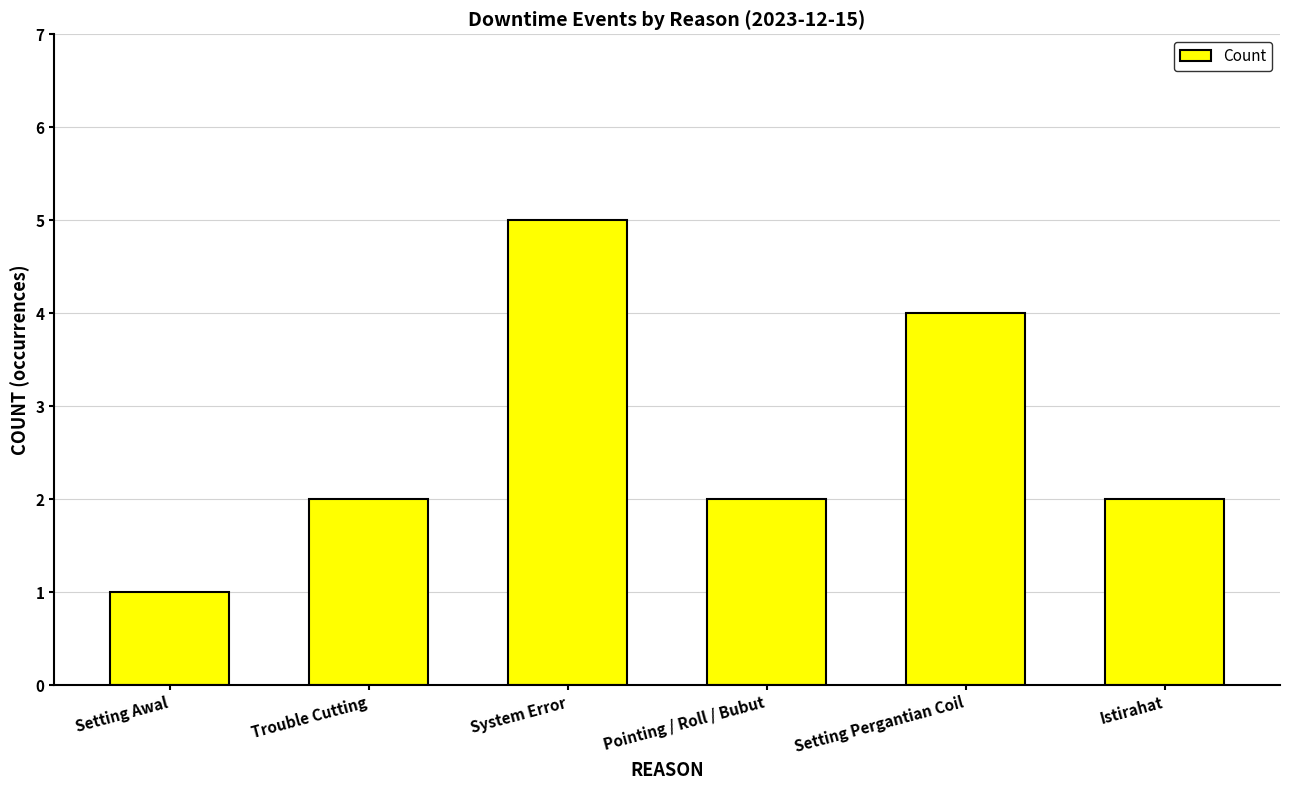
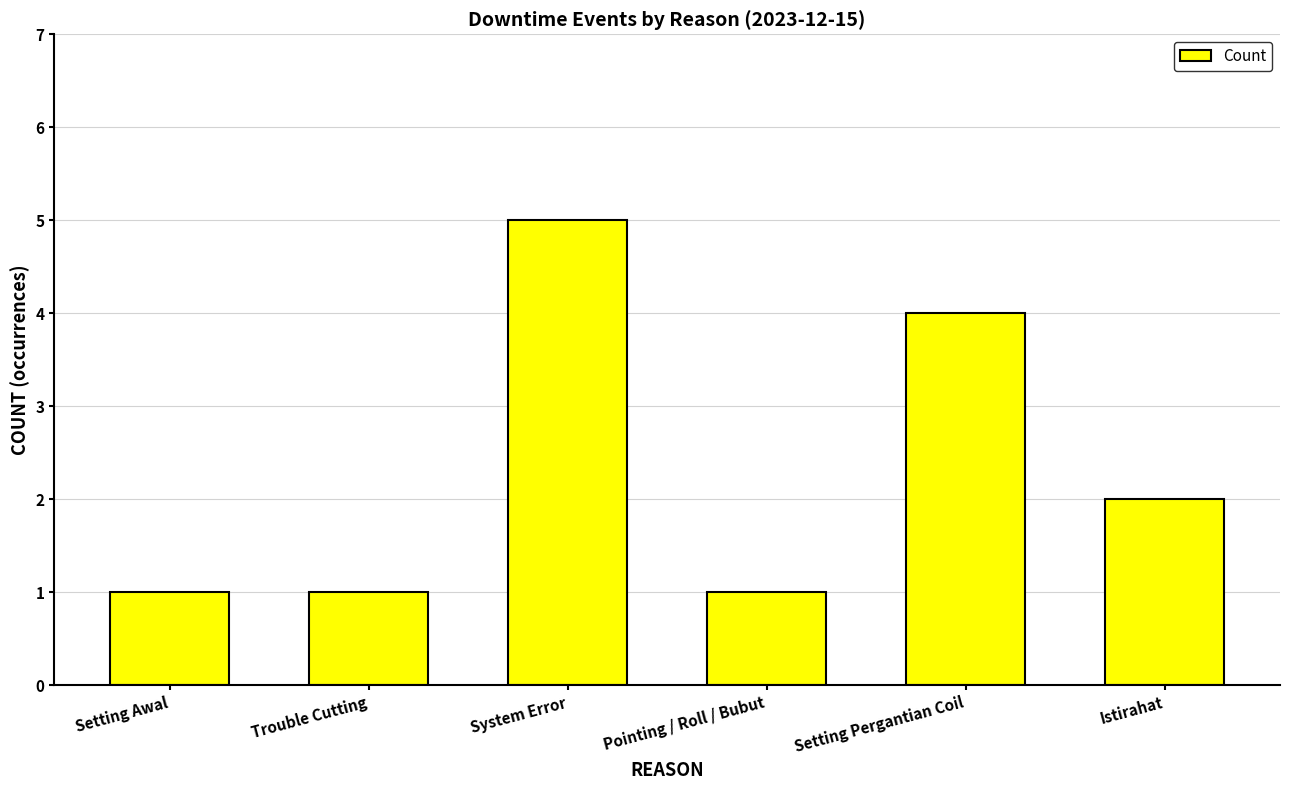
Trouble Cutting: 2 -> 1
Pointing / Roll / Bubut: 2 -> 1
